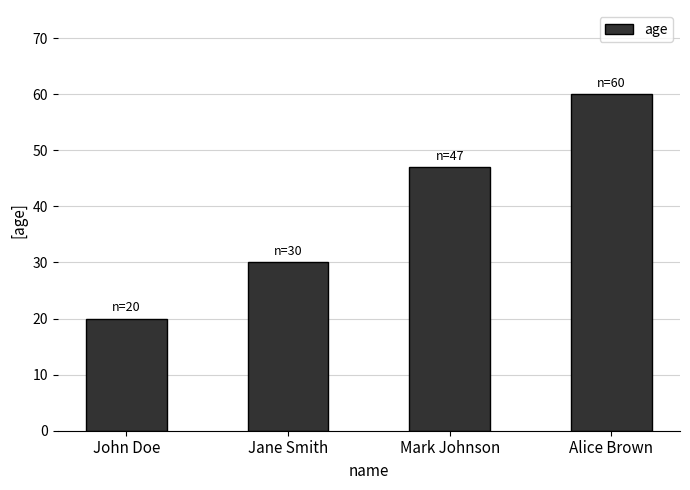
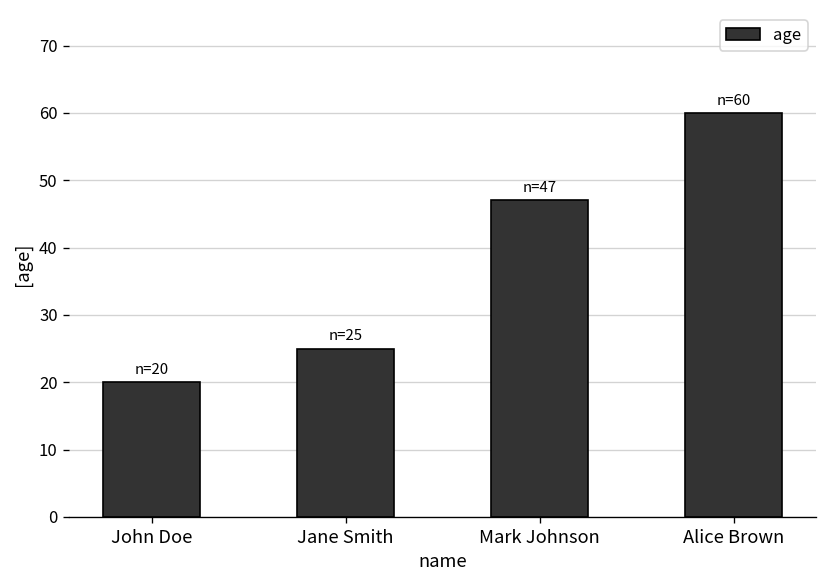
Jane Smith: 30 -> 25
